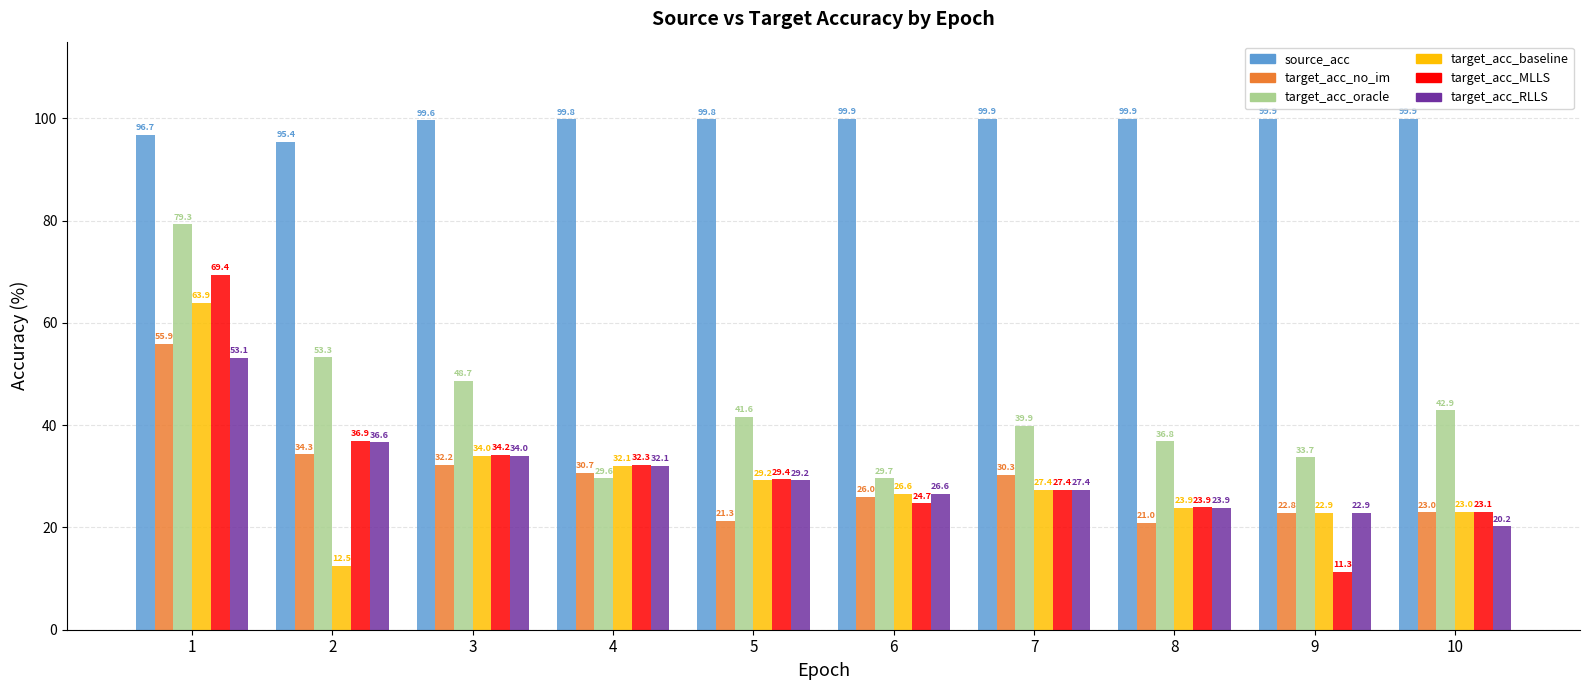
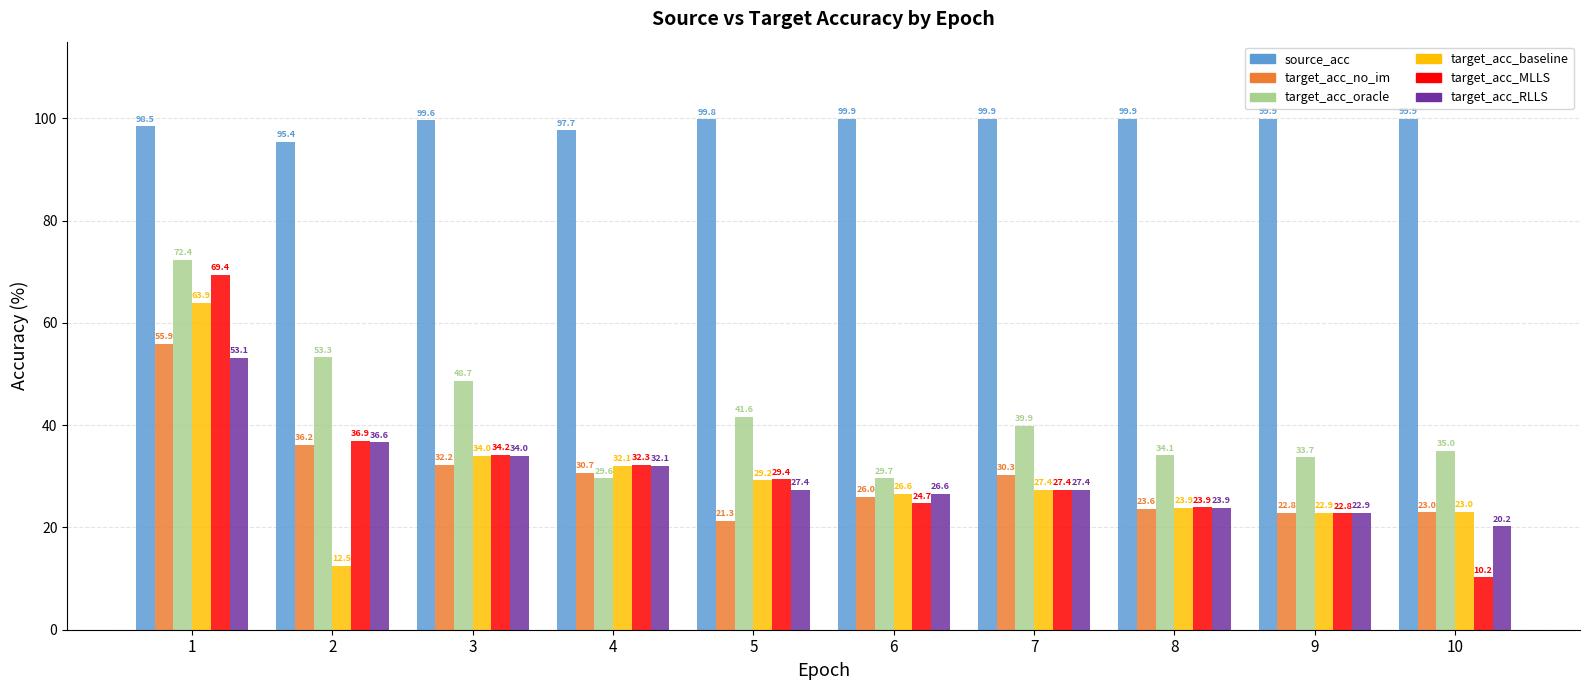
source_acc, 1: 96.7 -> 98.5
target_acc_oracle, 1: 79.3 -> 72.4
target_acc_no_im, 2: 34.3 -> 36.2
source_acc, 4: 99.8 -> 97.7
target_acc_RLLS, 5: 29.2 -> 27.4
target_acc_no_im, 8: 21.0 -> 23.6
target_acc_oracle, 8: 36.8 -> 34.1
target_acc_MLLS, 9: 11.3 -> 22.8
target_acc_oracle, 10: 42.9 -> 35.0
target_acc_MLLS, 10: 23.1 -> 10.2
